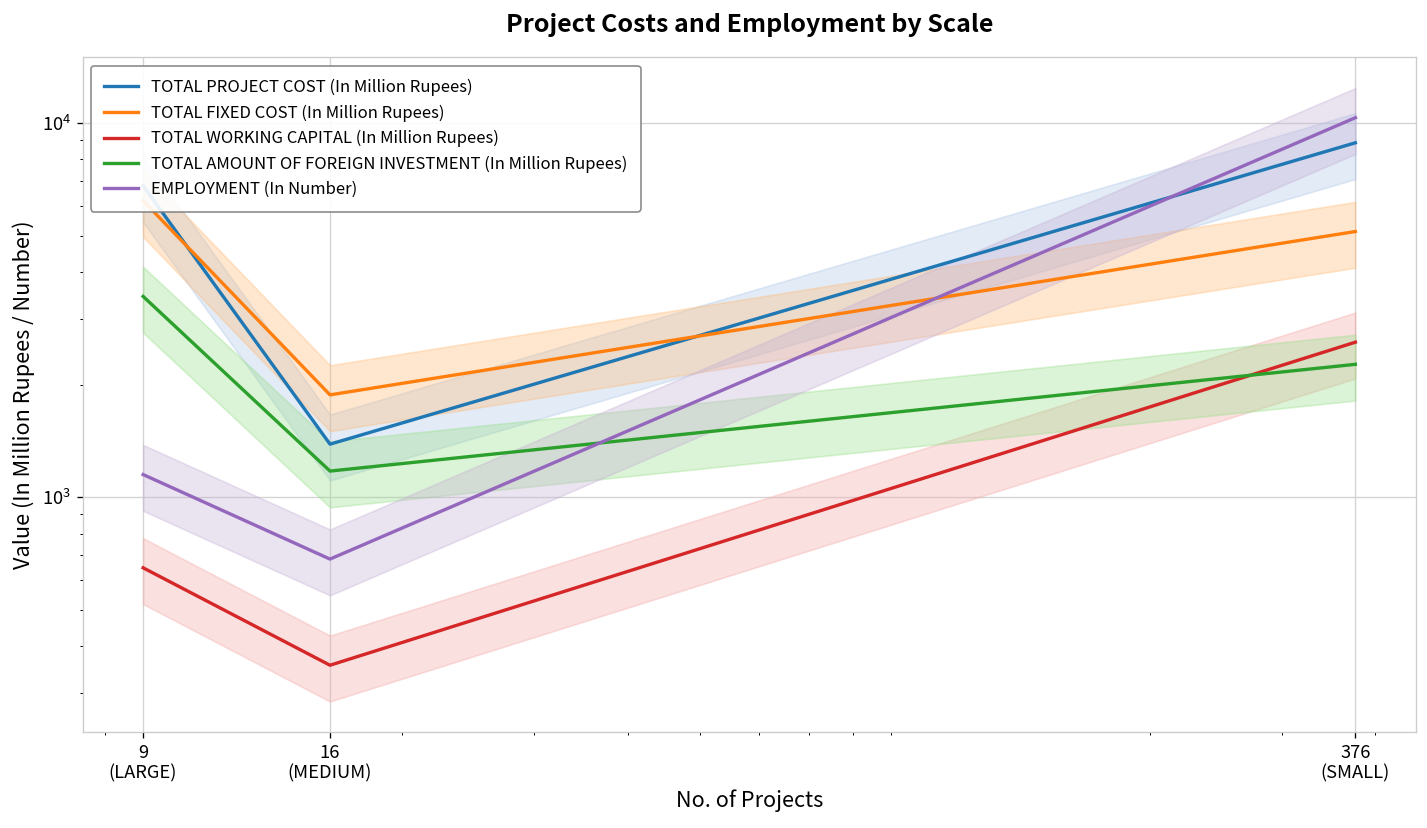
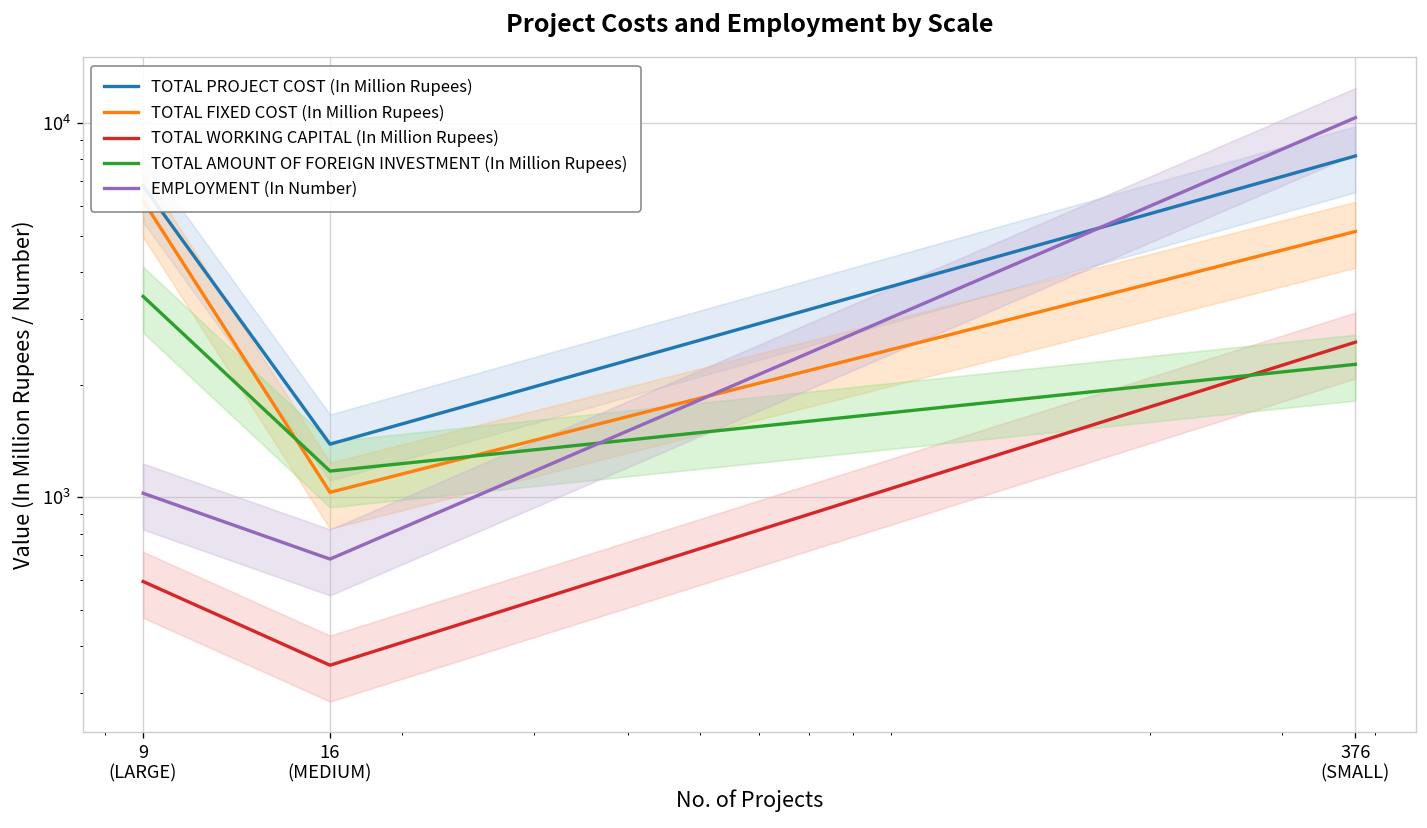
TOTAL WORKING CAPITAL (In Million Rupees), 9 (LARGE): 650 -> 600
EMPLOYMENT (In Number), 9 (LARGE): 1150 -> 1030
TOTAL FIXED COST (In Million Rupees), 16 (MEDIUM): 1900 -> 1030
TOTAL PROJECT COST (In Million Rupees), 376 (SMALL): 8900 -> 8200
